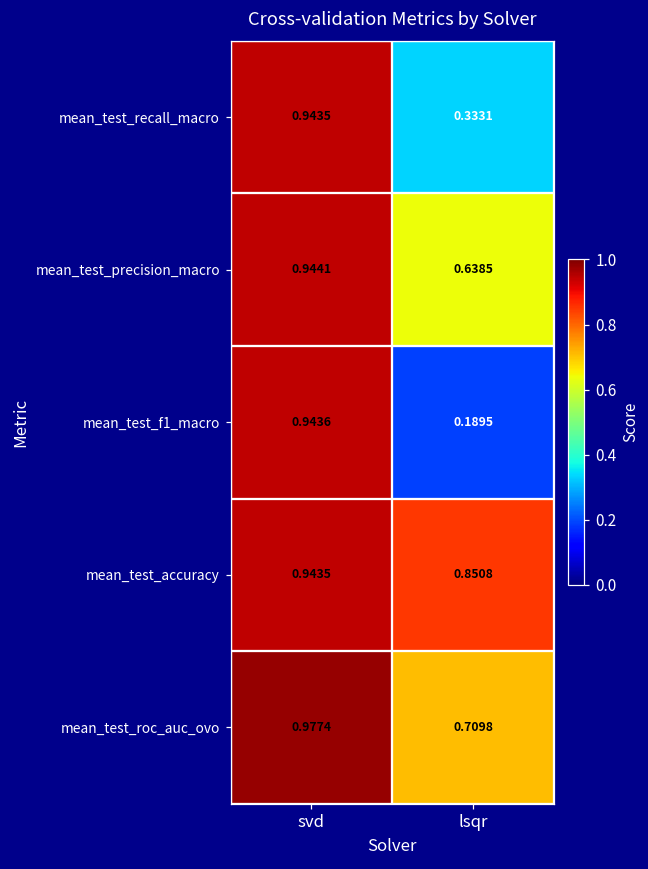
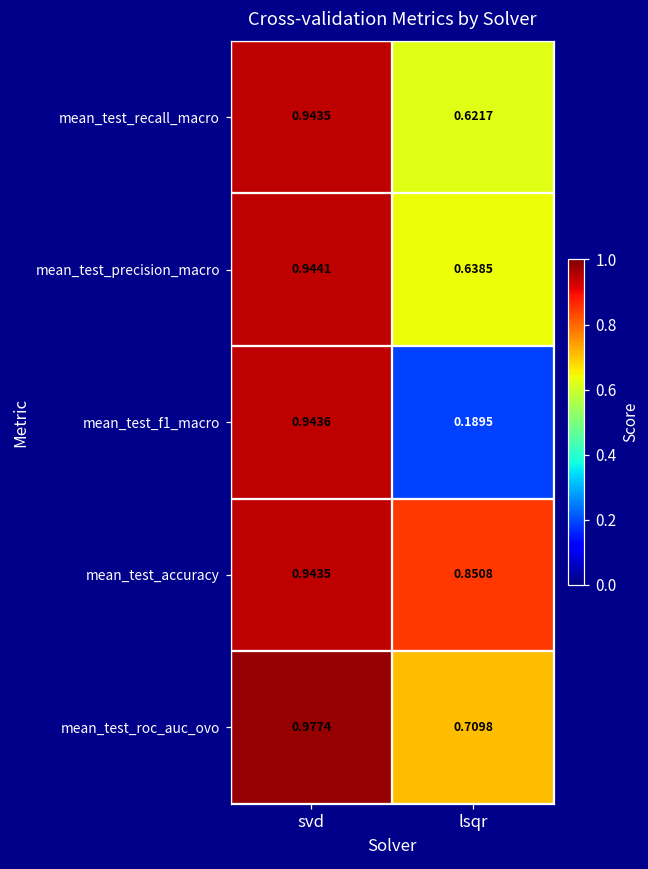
mean_test_recall_macro, lsqr: 0.3331 -> 0.6217
